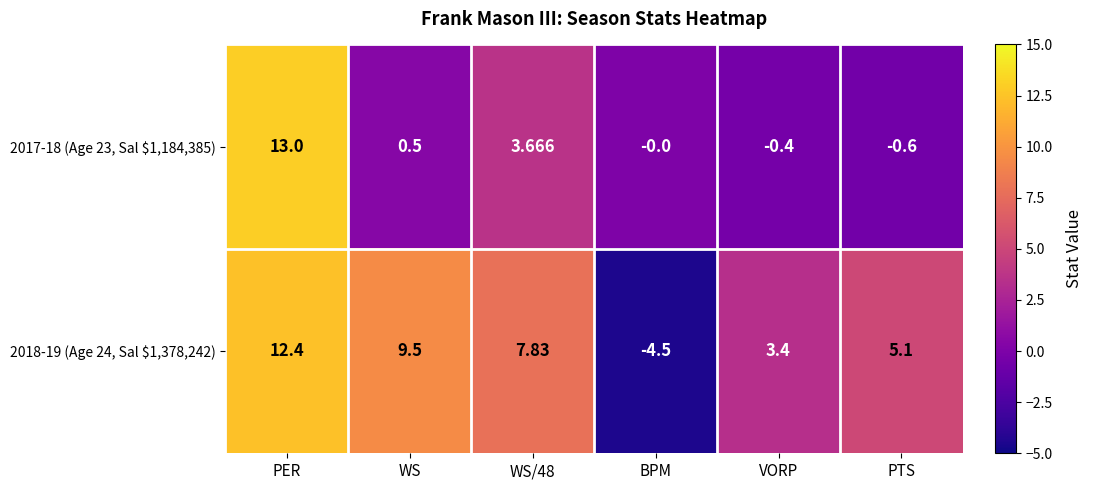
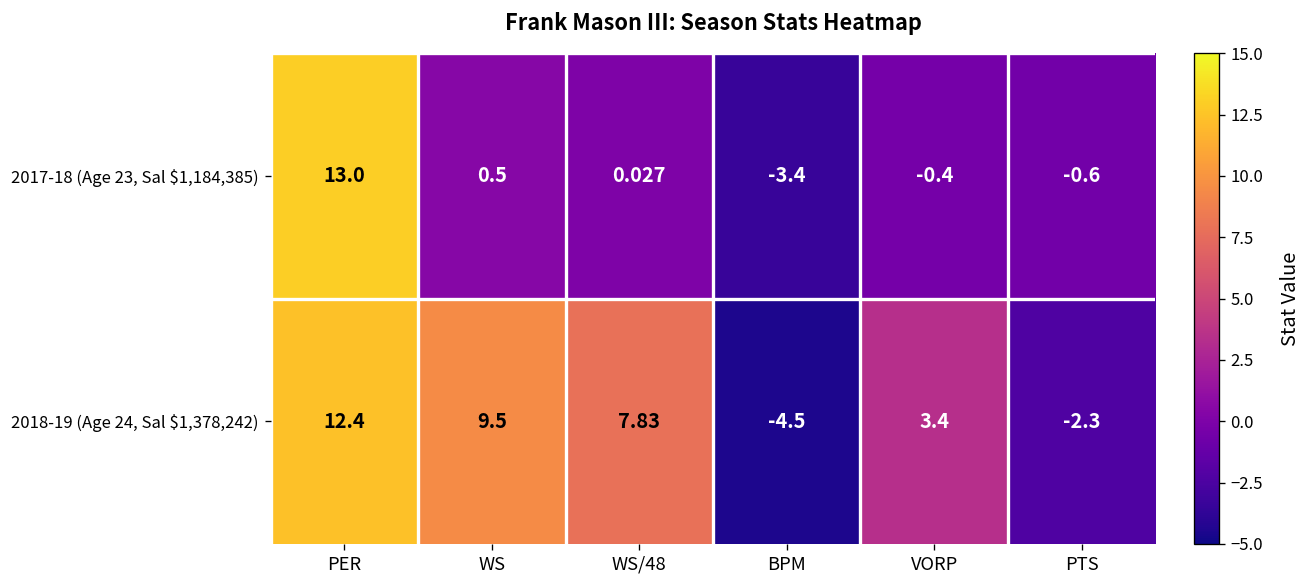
2017-18 (Age 23, Sal $1,184,385), WS/48: 3.666 -> 0.027
2017-18 (Age 23, Sal $1,184,385), BPM: -0.0 -> -3.4
2018-19 (Age 24, Sal $1,378,242), PTS: 5.1 -> -2.3
